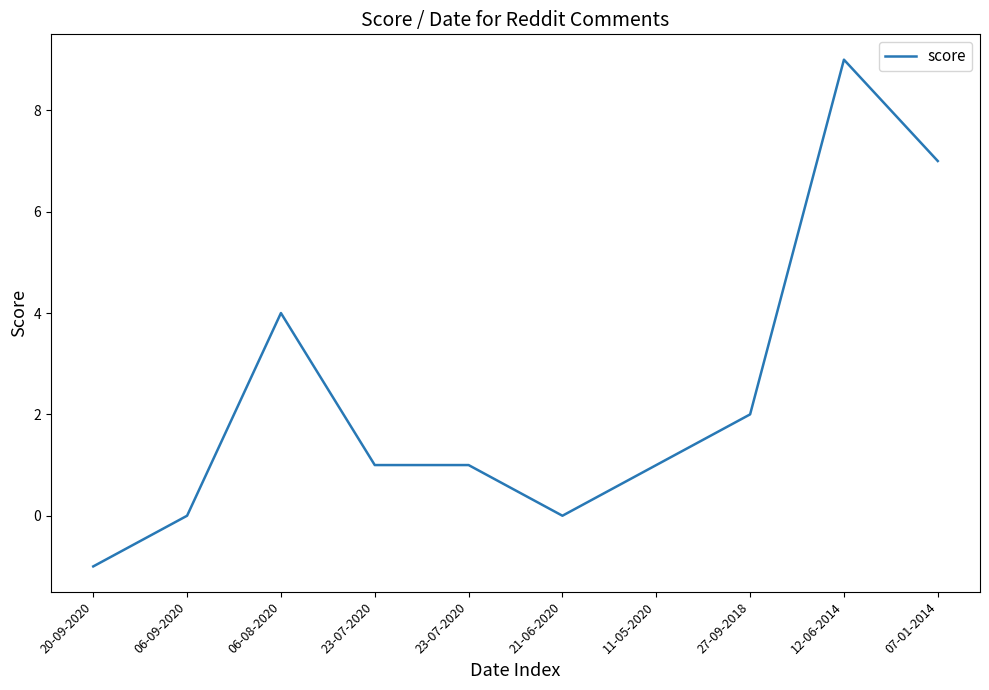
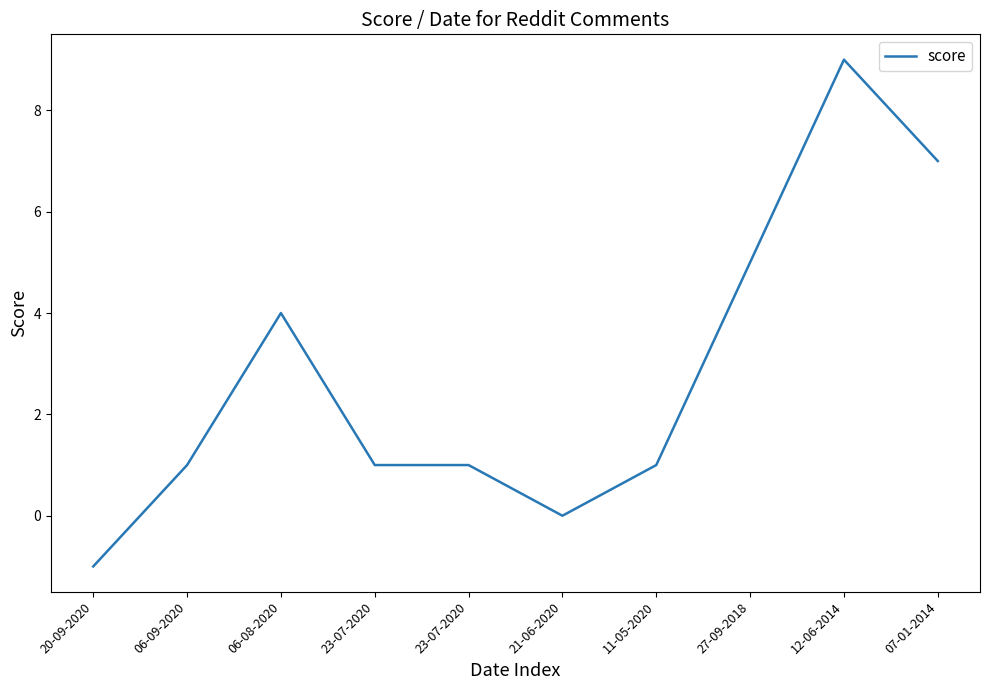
06-09-2020: 0 -> 1
27-09-2018: 2 -> 5
